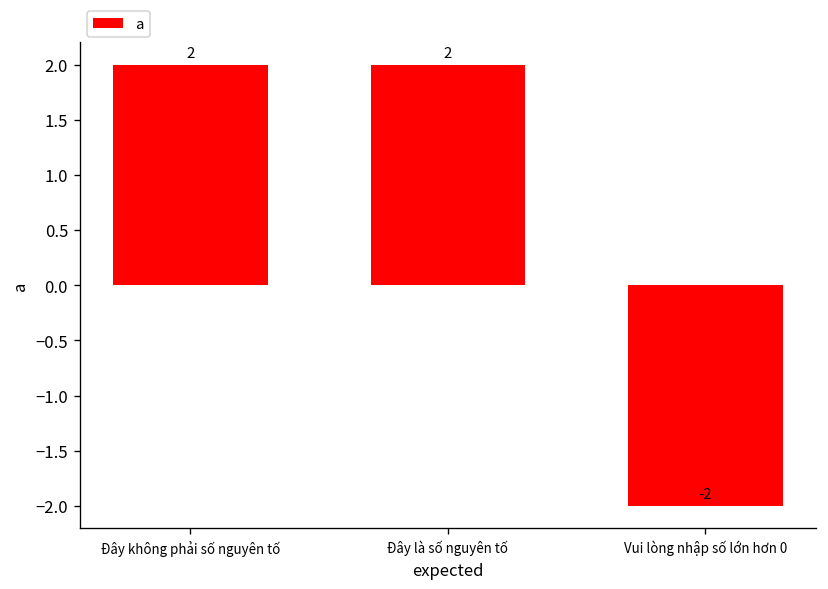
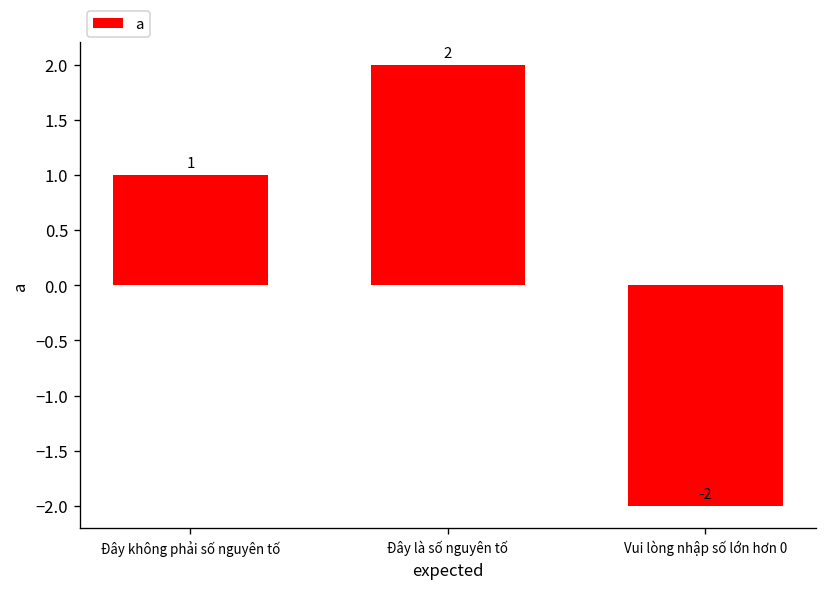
Đây không phải số nguyên tố: 2 -> 1
